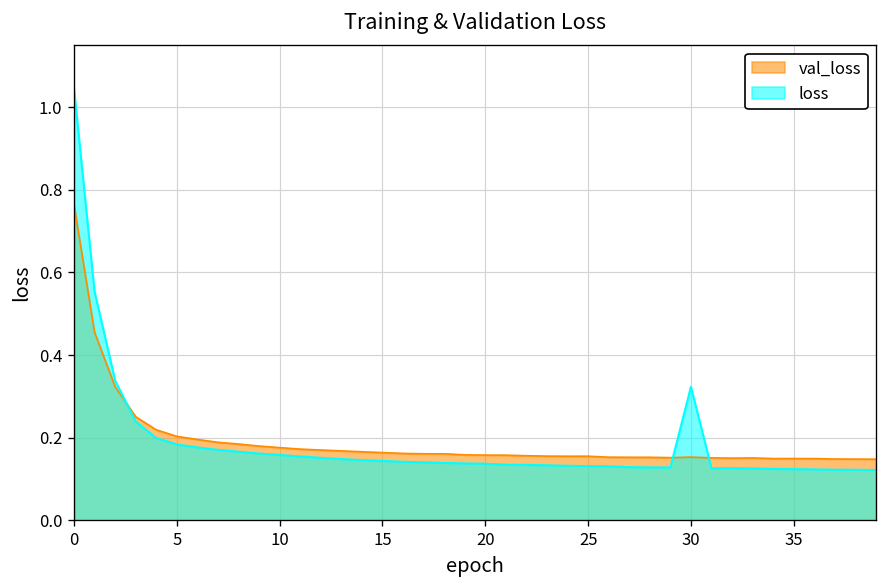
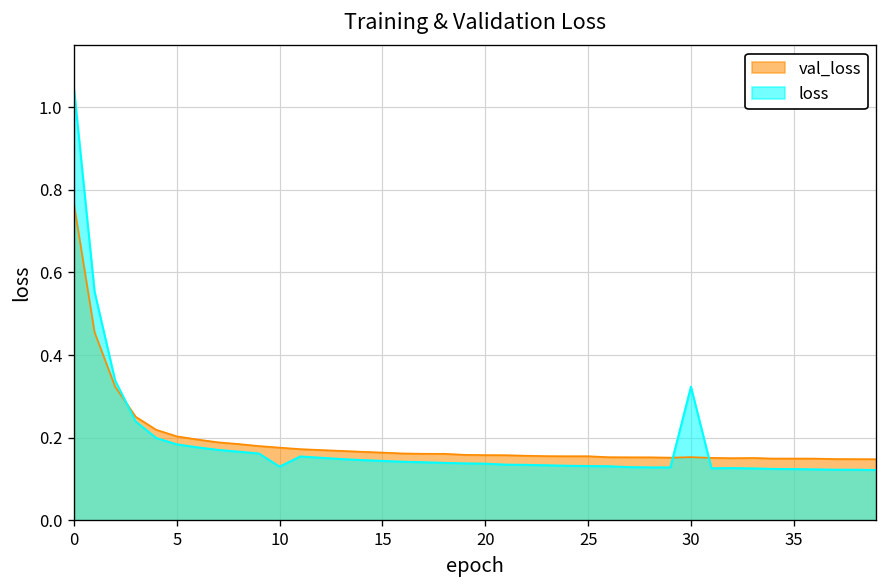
loss, 10: 0.16 -> 0.13
